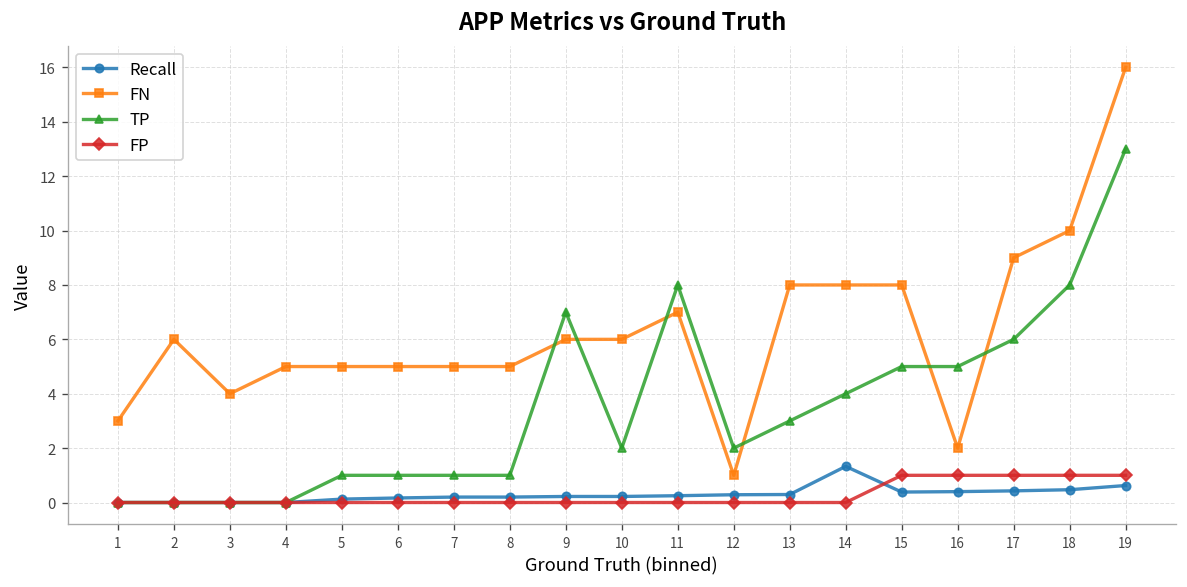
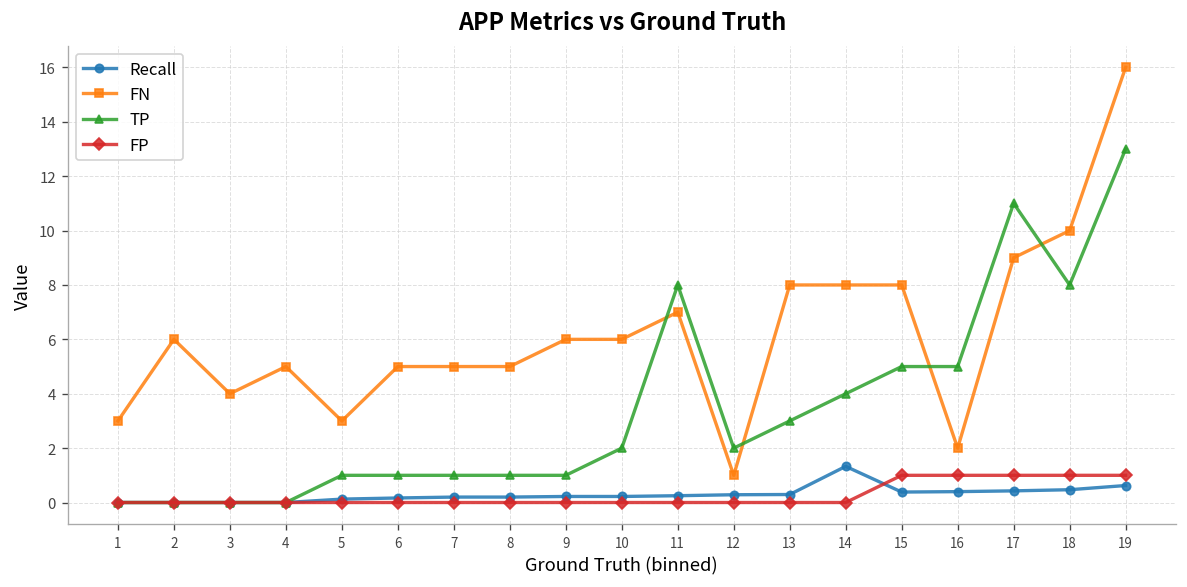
FN, 5: 5 -> 3
TP, 9: 7 -> 1
TP, 17: 6 -> 11
